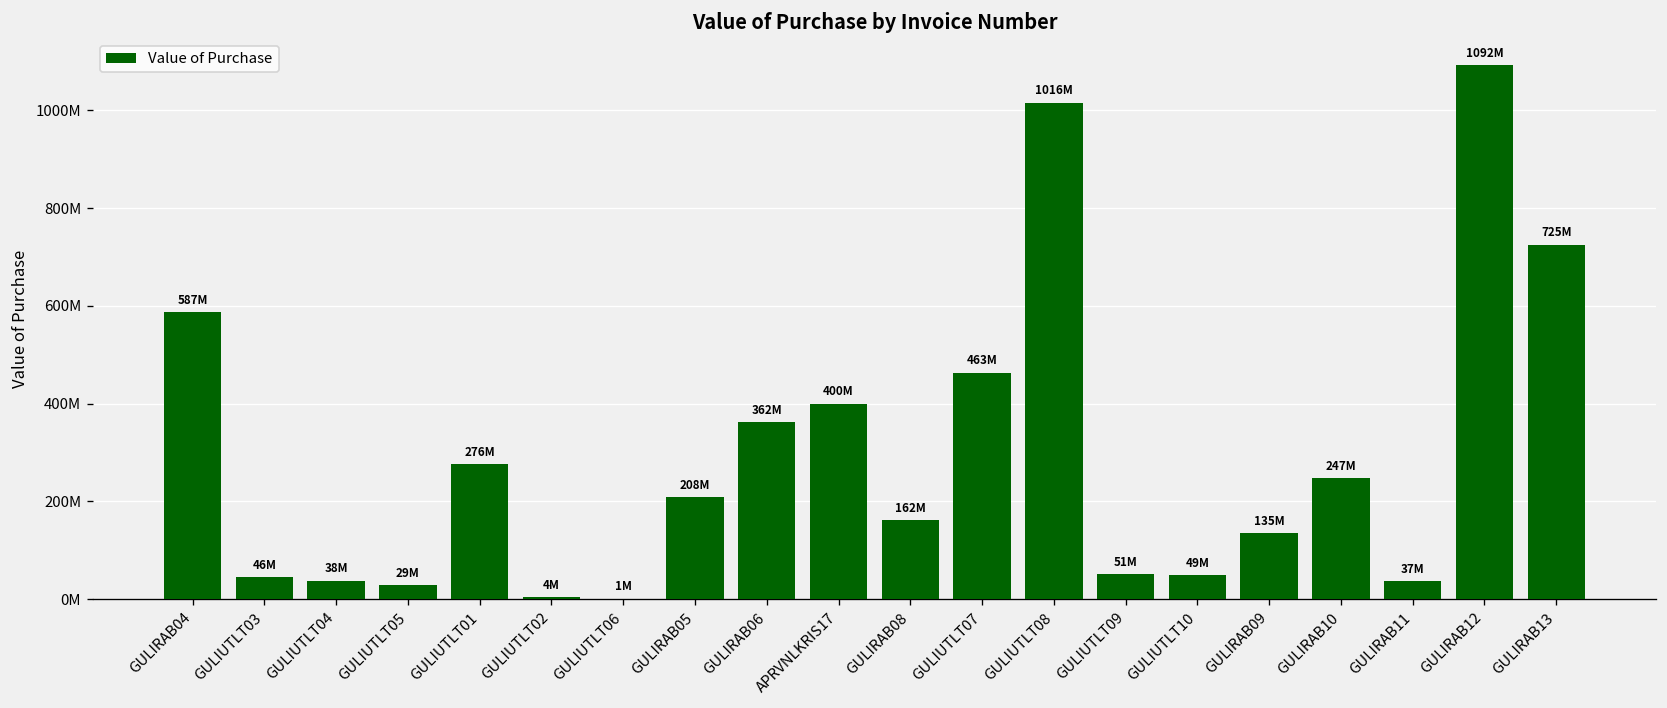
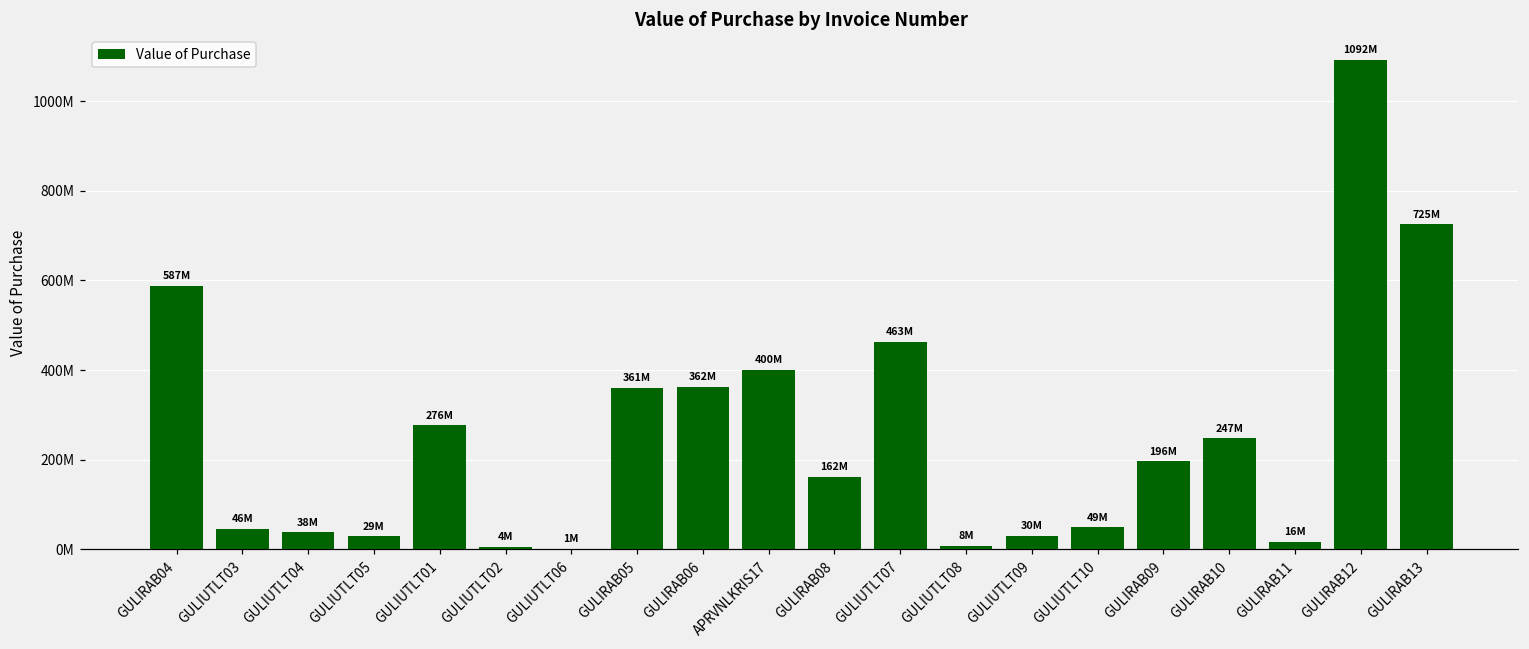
GULIRAB05: 208M -> 361M
GULIUTLT08: 1016M -> 8M
GULIUTLT09: 51M -> 30M
GULIRAB09: 135M -> 196M
GULIRAB11: 37M -> 16M
